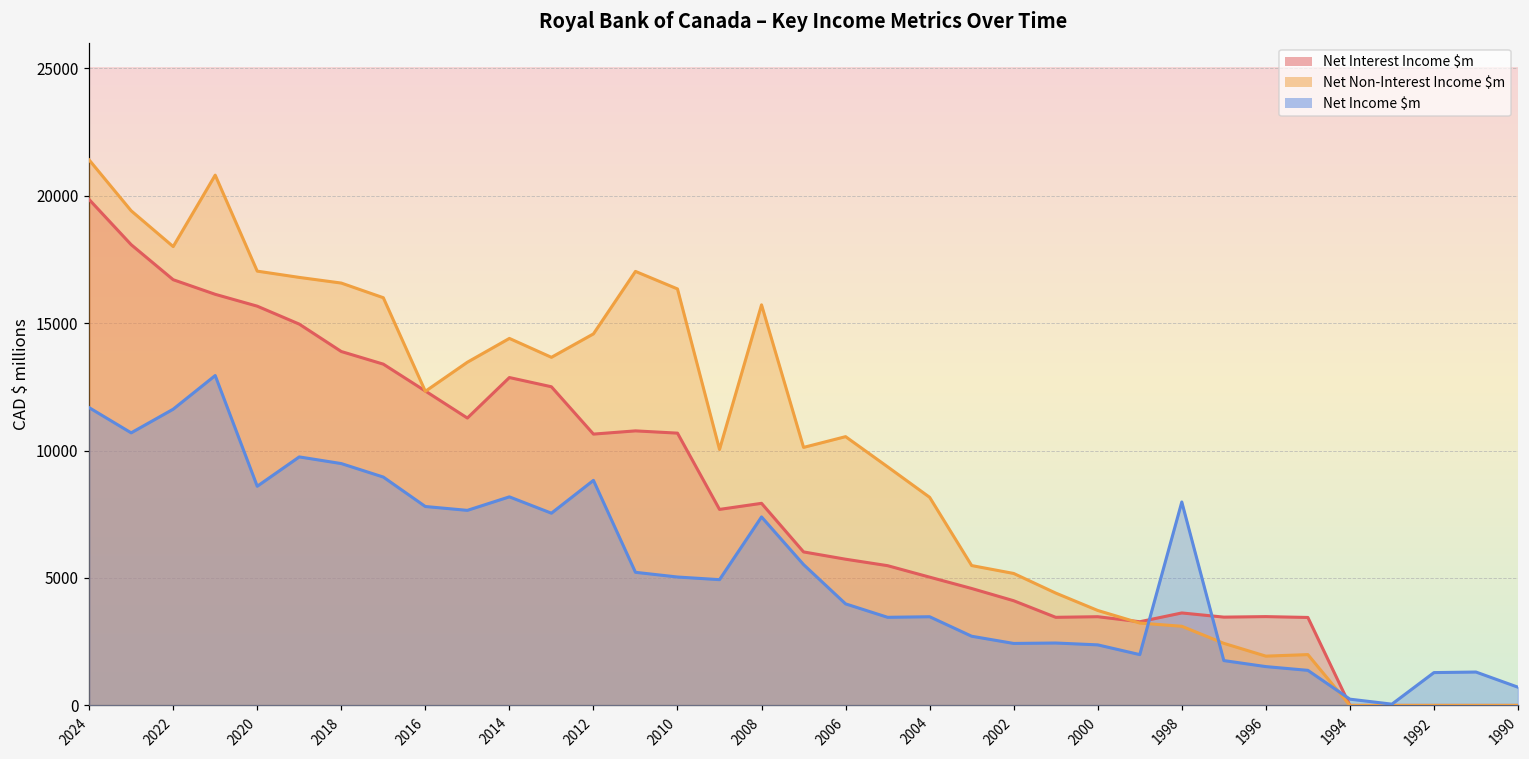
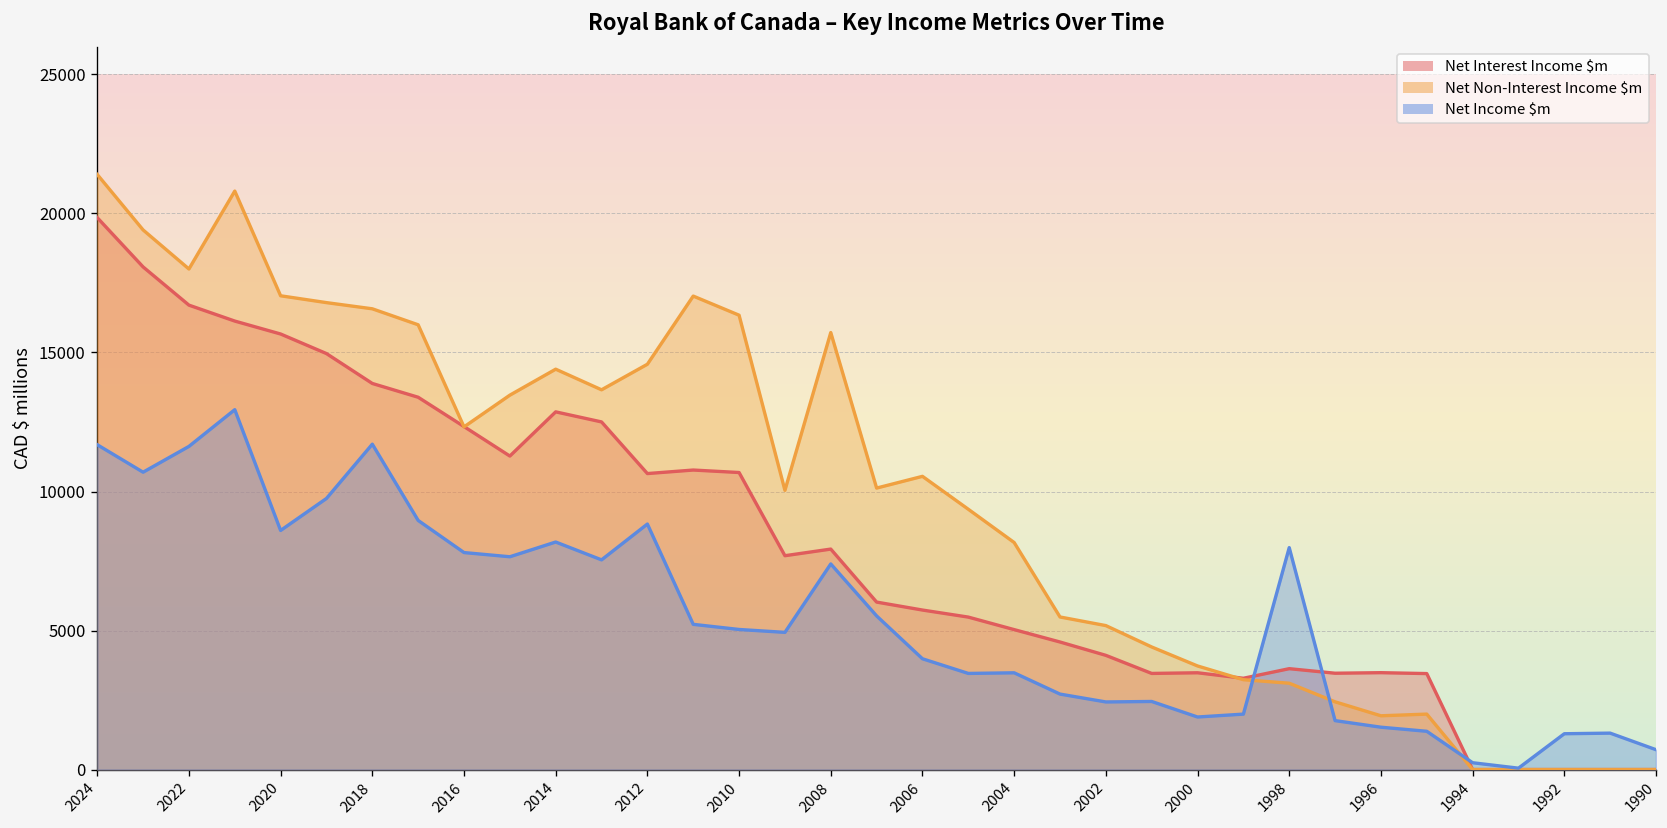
Net Income $m, 2018: 9500 -> 11700
Net Income $m, 2000: 2400 -> 1900
